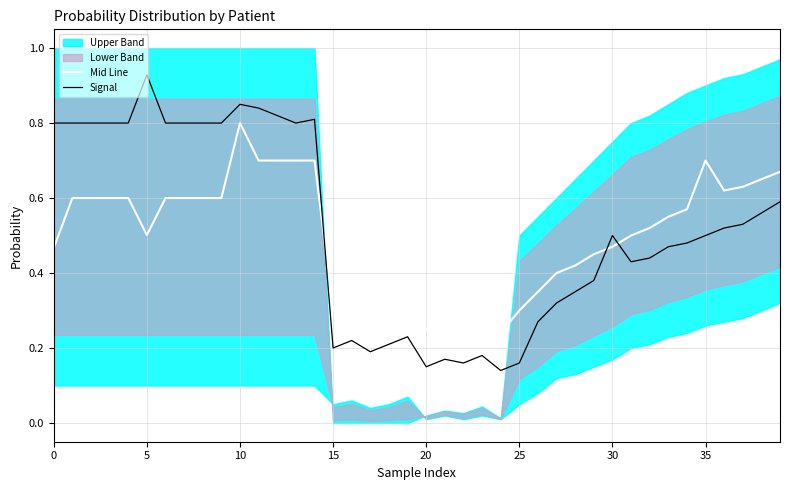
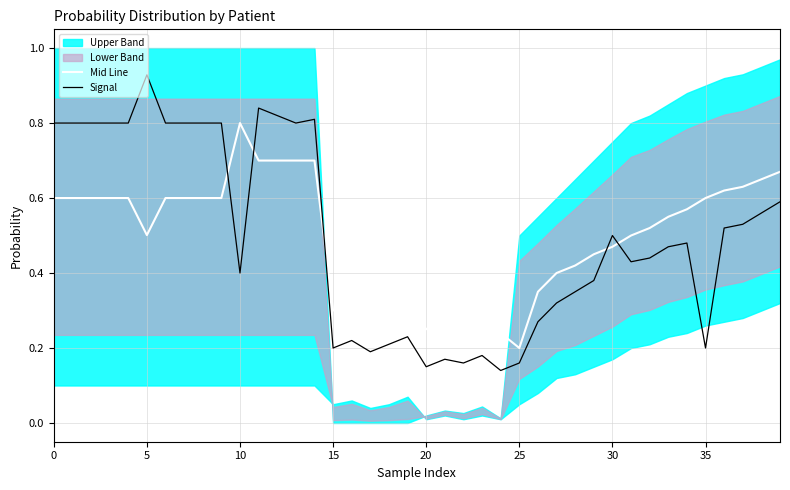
Mid Line, 0: 0.47 -> 0.60
Signal, 10: 0.85 -> 0.40
Mid Line, 25: 0.3 -> 0.2
Mid Line, 35: 0.7 -> 0.6
Signal, 35: 0.5 -> 0.2
